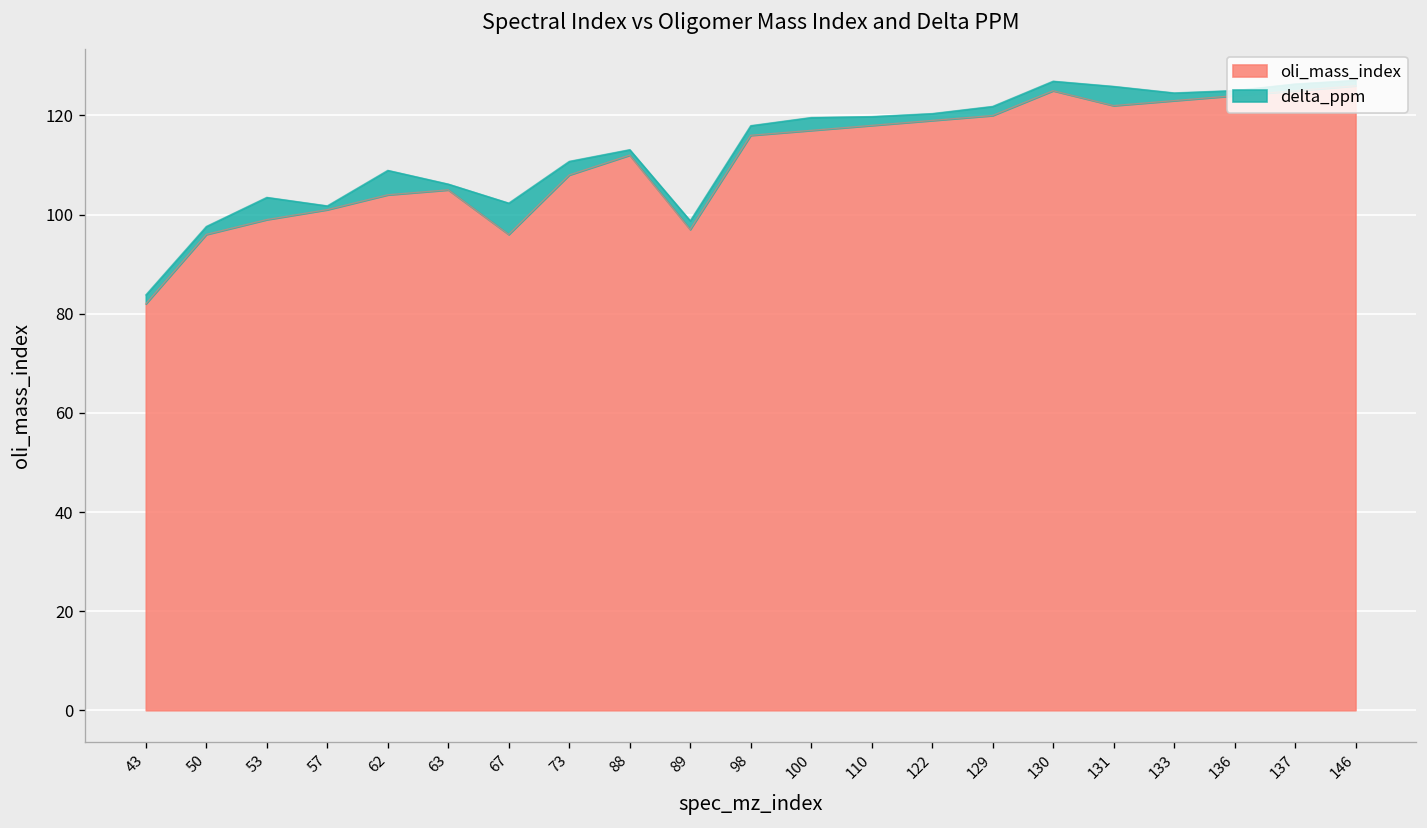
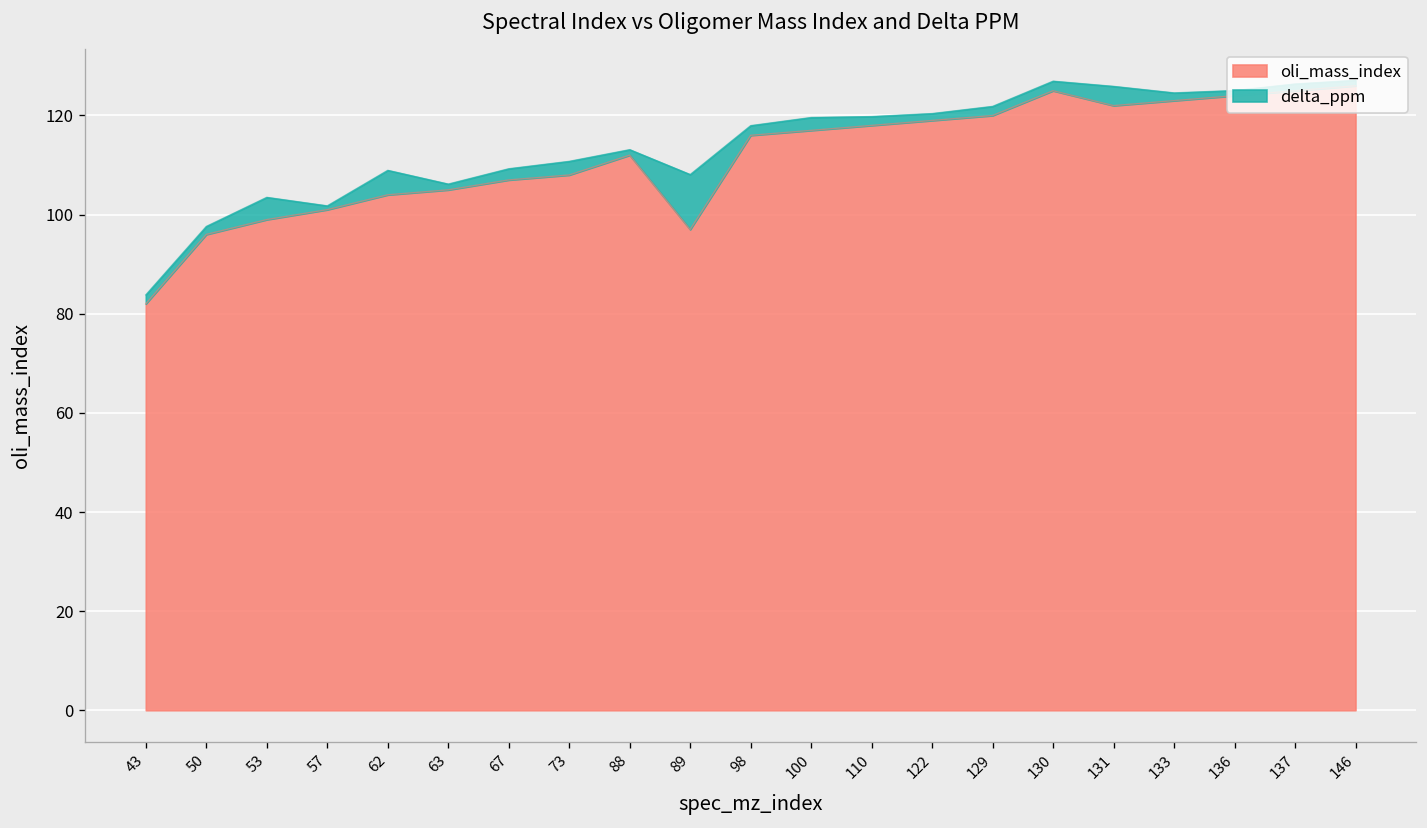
oli_mass_index, 67: 96 -> 107
delta_ppm, 67: 6 -> 2
delta_ppm, 89: 2 -> 11
